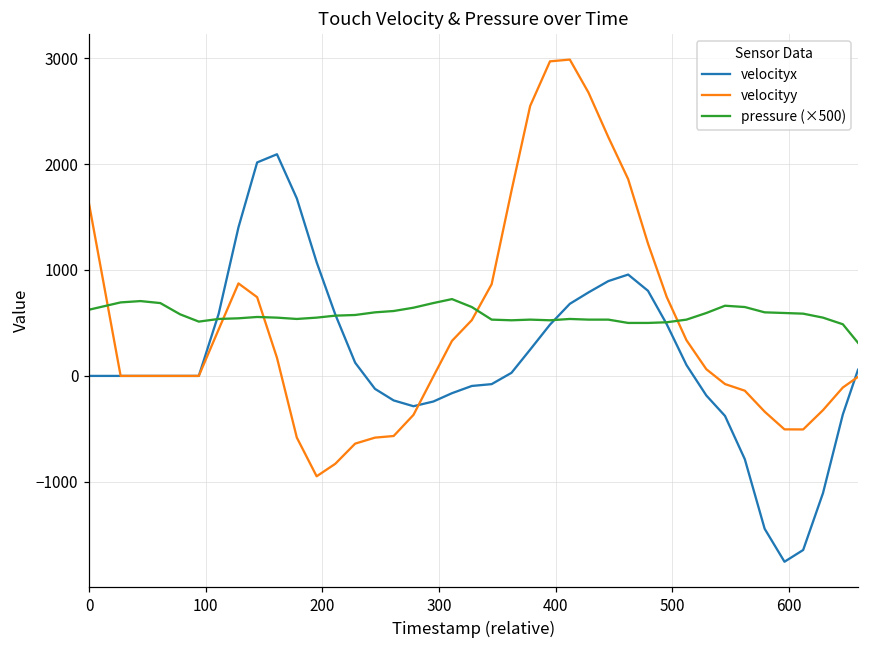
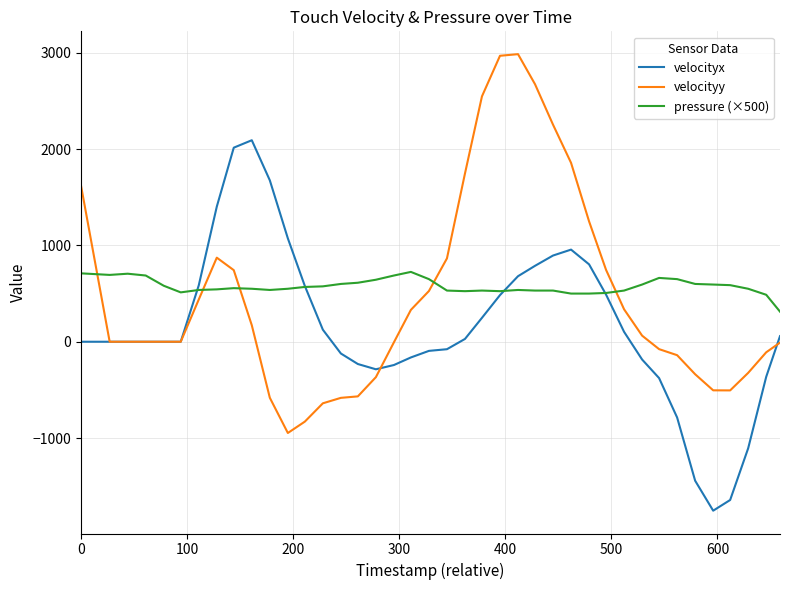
pressure (×500), 0: 600 -> 700
